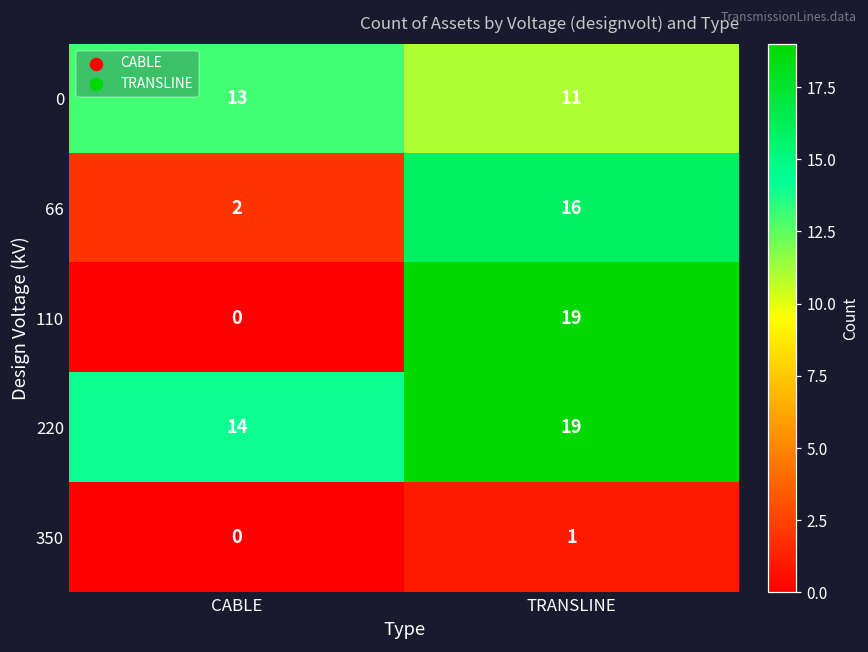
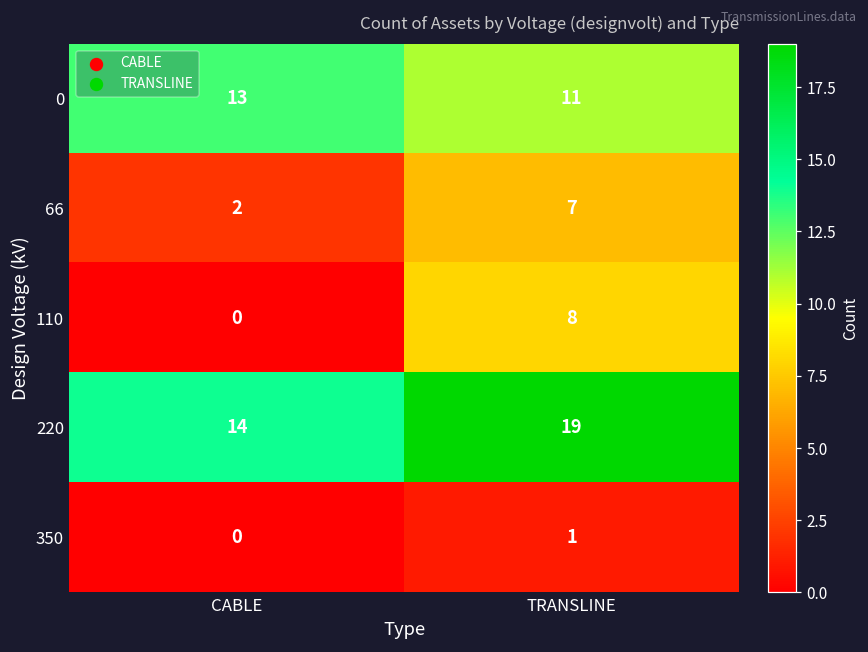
66, TRANSLINE: 16 -> 7
110, TRANSLINE: 19 -> 8
